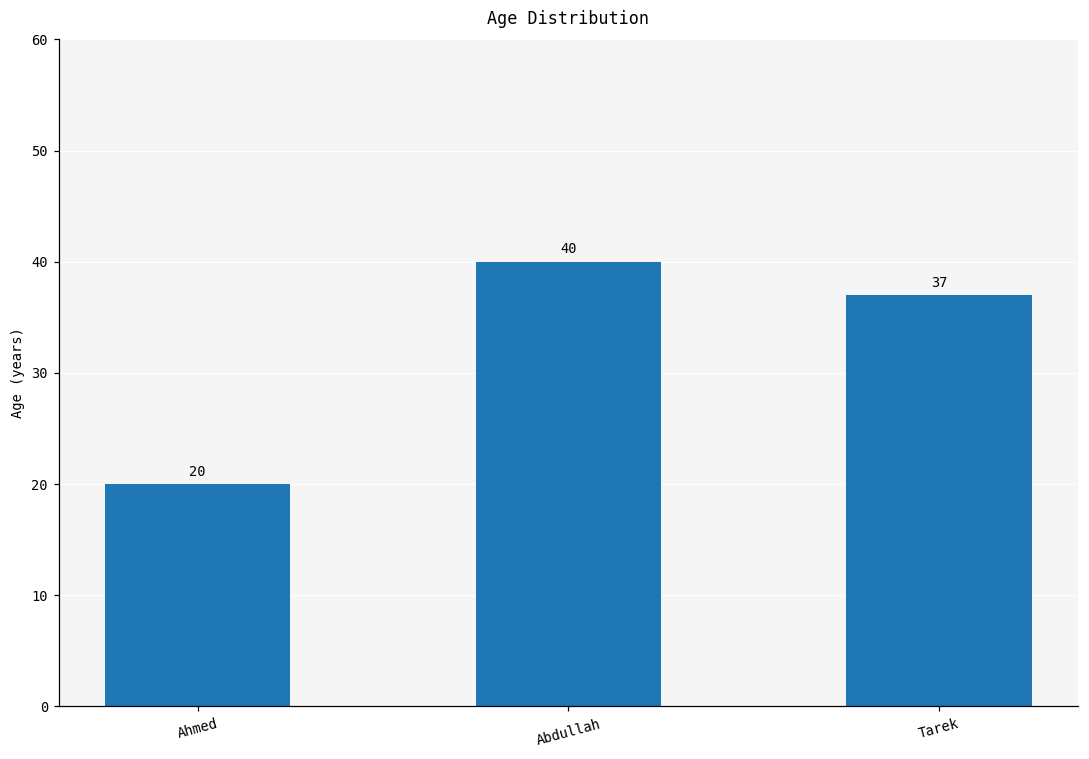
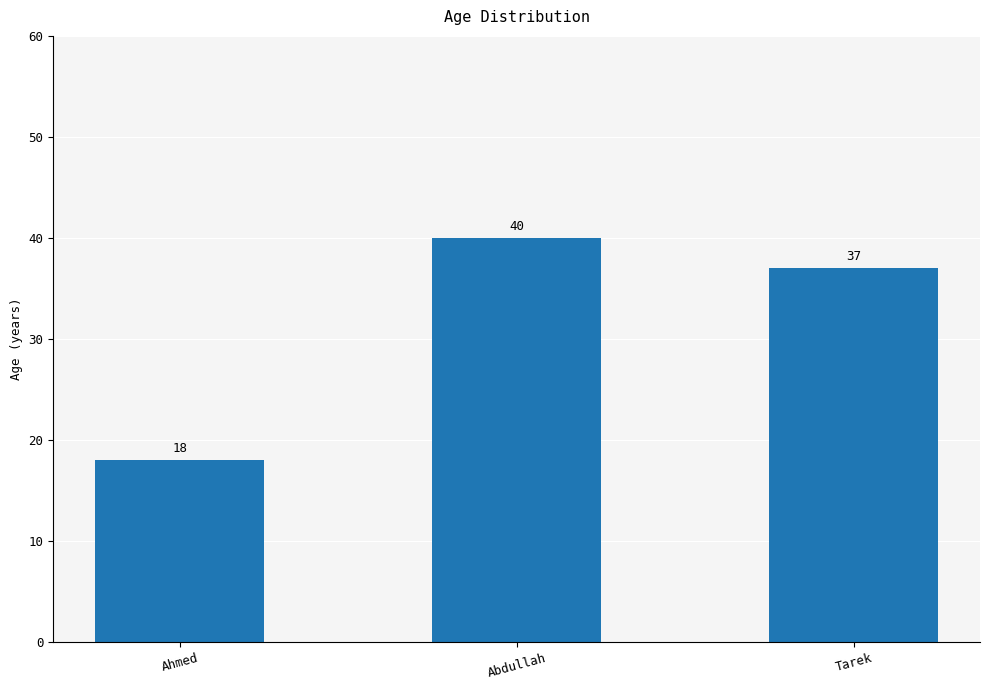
Ahmed: 20 -> 18
